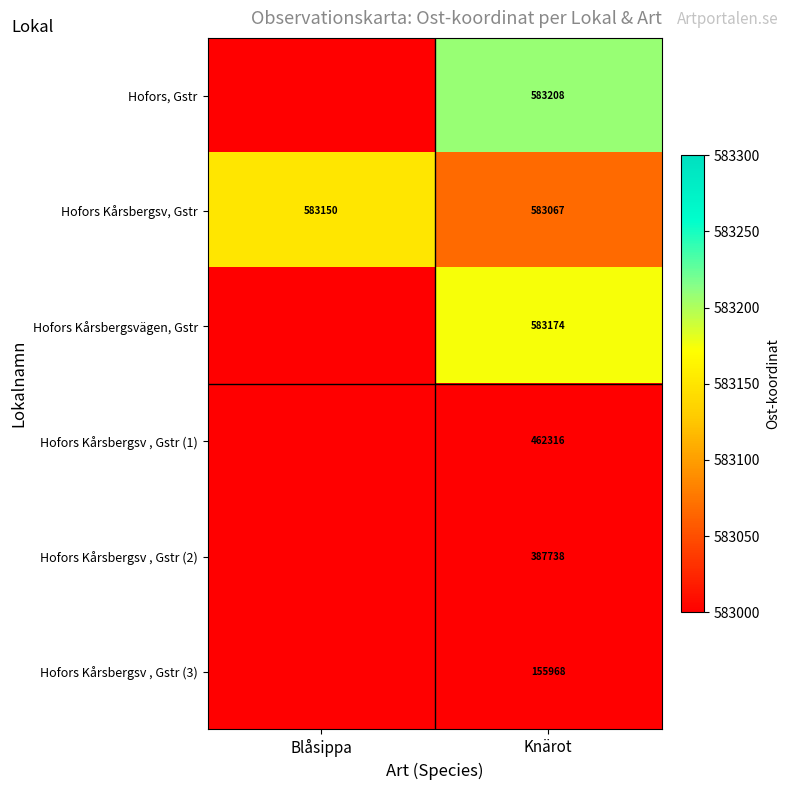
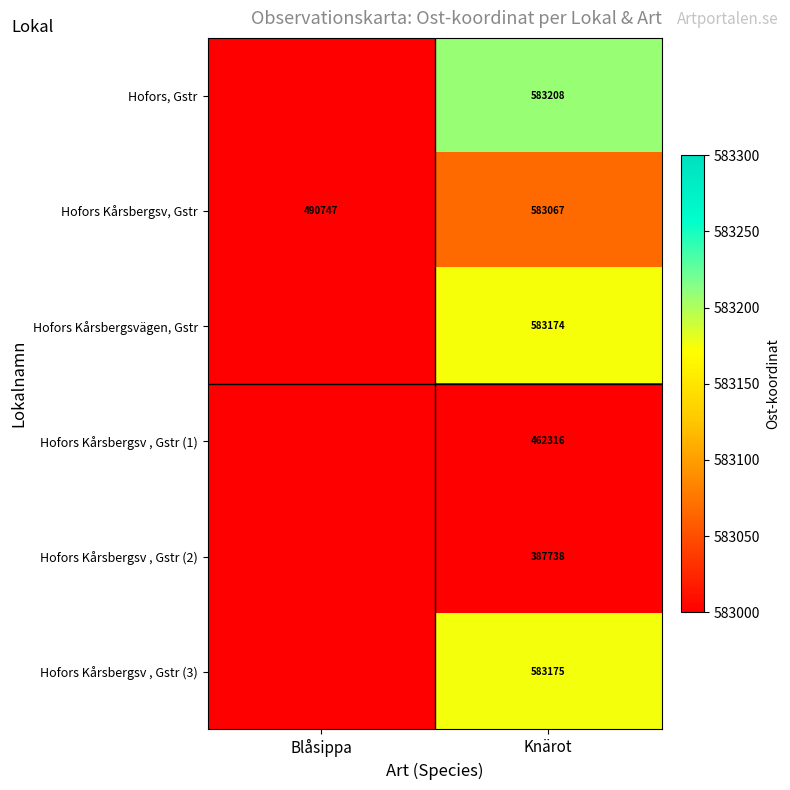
Hofors Kårsbergsv, Gstr, Blåsippa: 583150 -> 490747
Hofors Kårsbergsv , Gstr (3), Knärot: 155968 -> 583175
